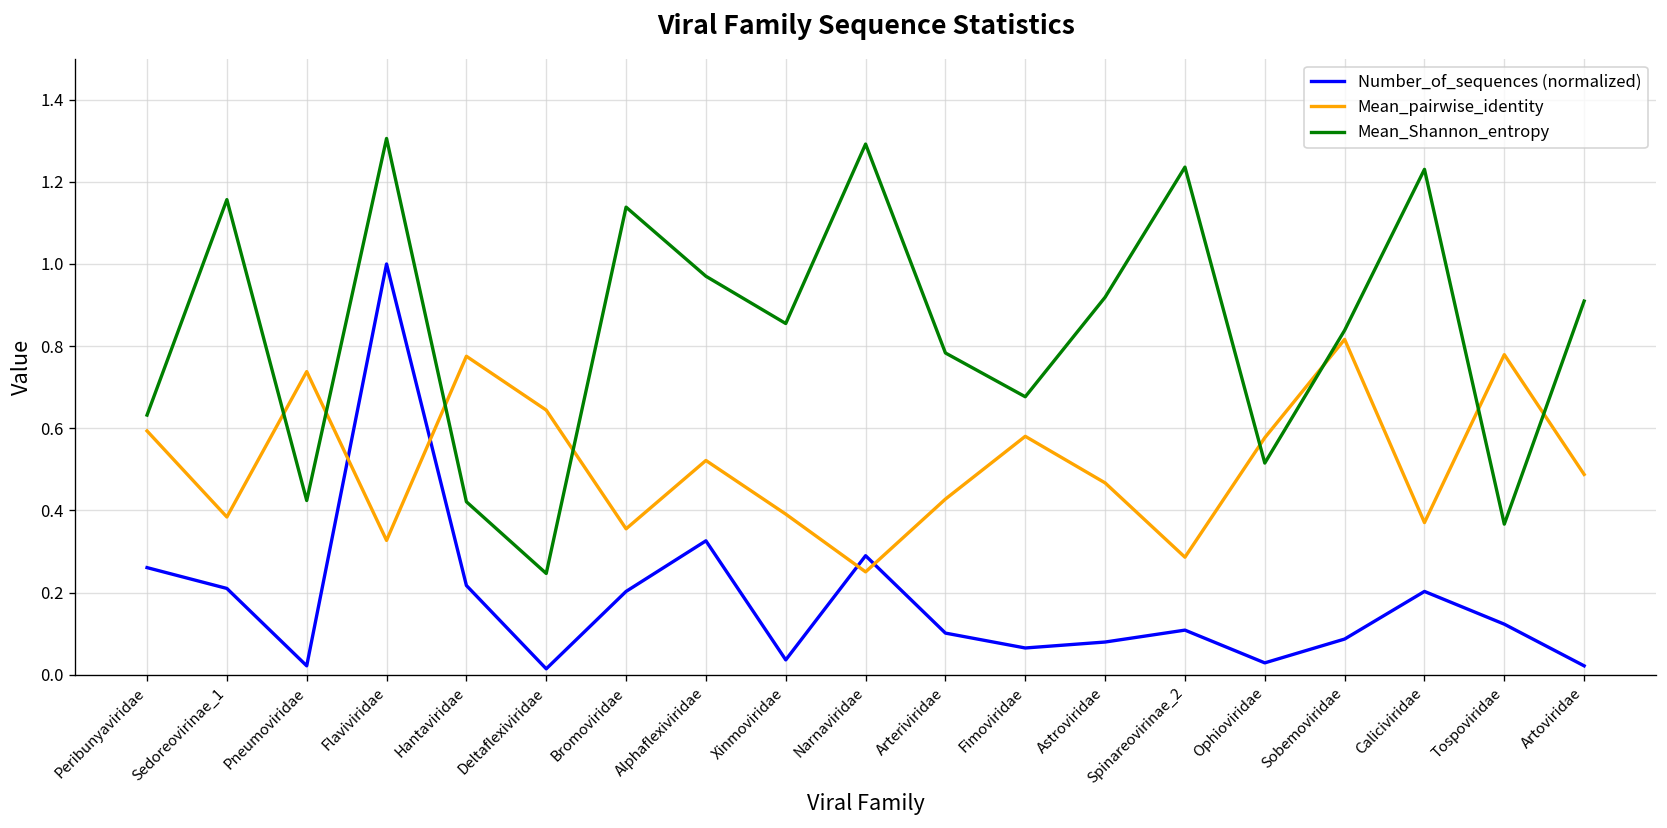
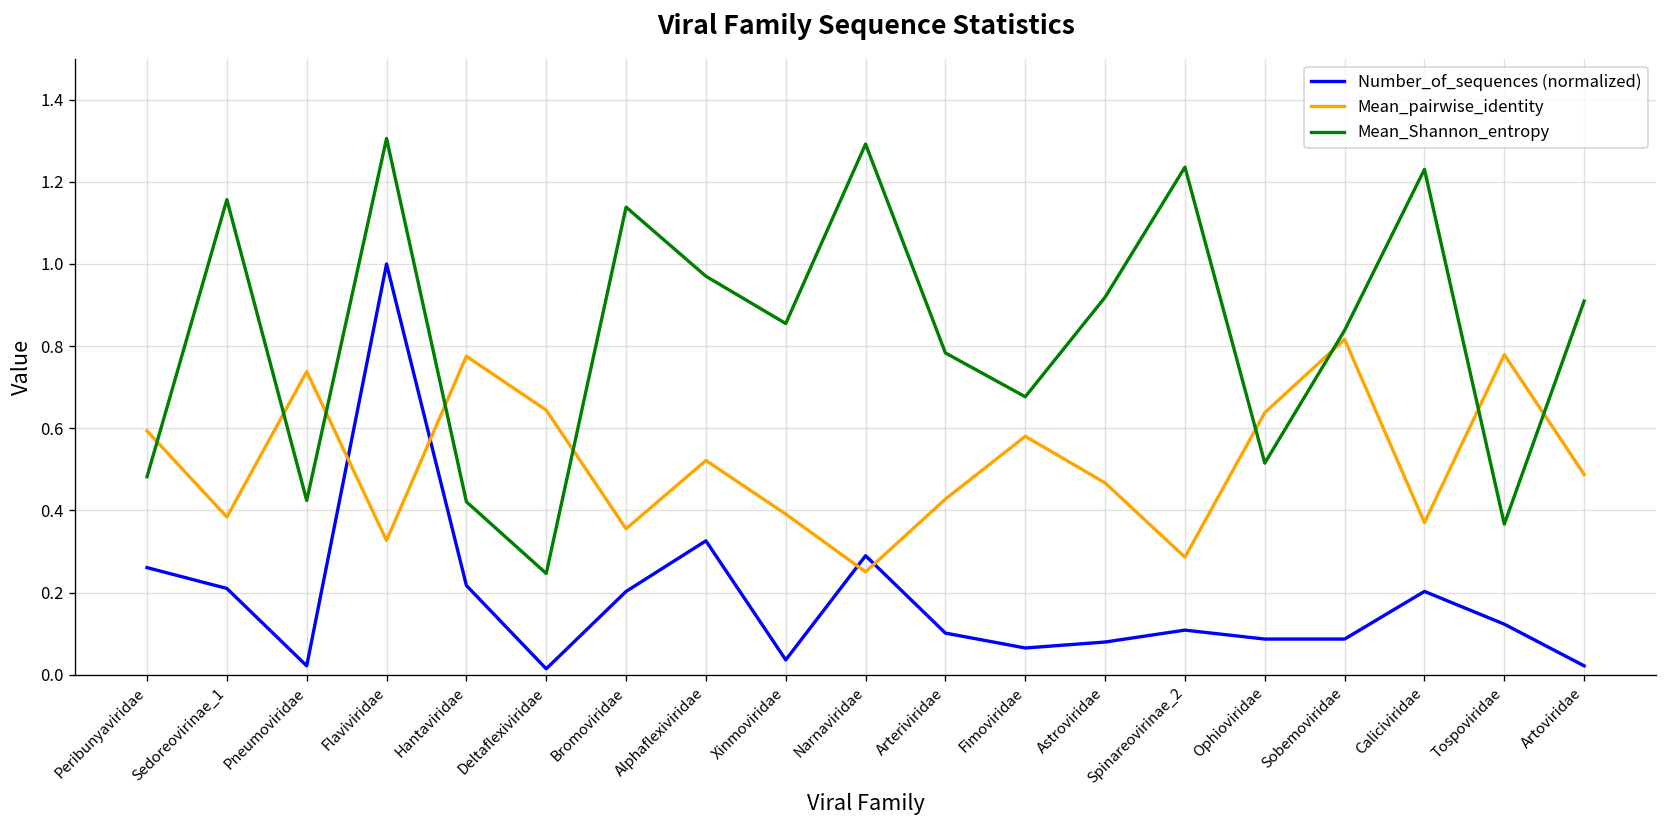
Mean_Shannon_entropy, Peribunyaviridae: 0.63 -> 0.48
Number_of_sequences (normalized), Ophioviridae: 0.03 -> 0.09
Mean_pairwise_identity, Ophioviridae: 0.58 -> 0.64
